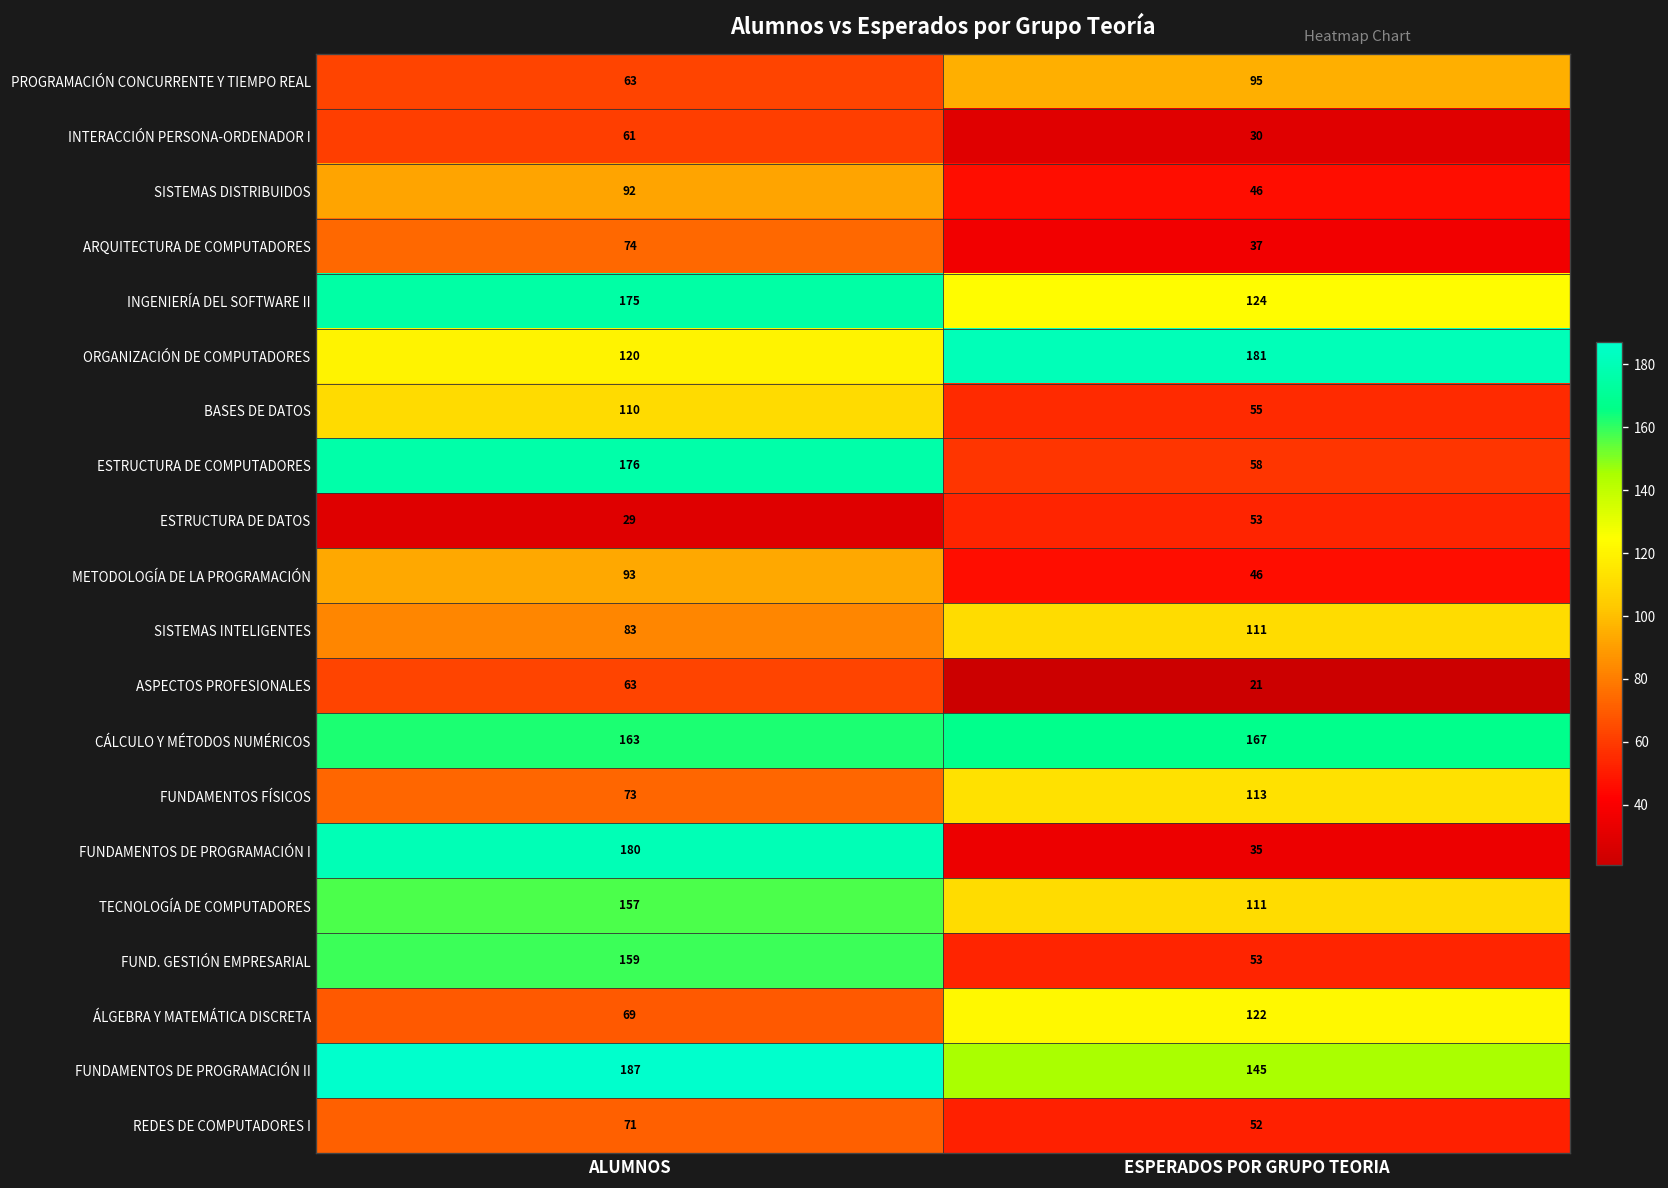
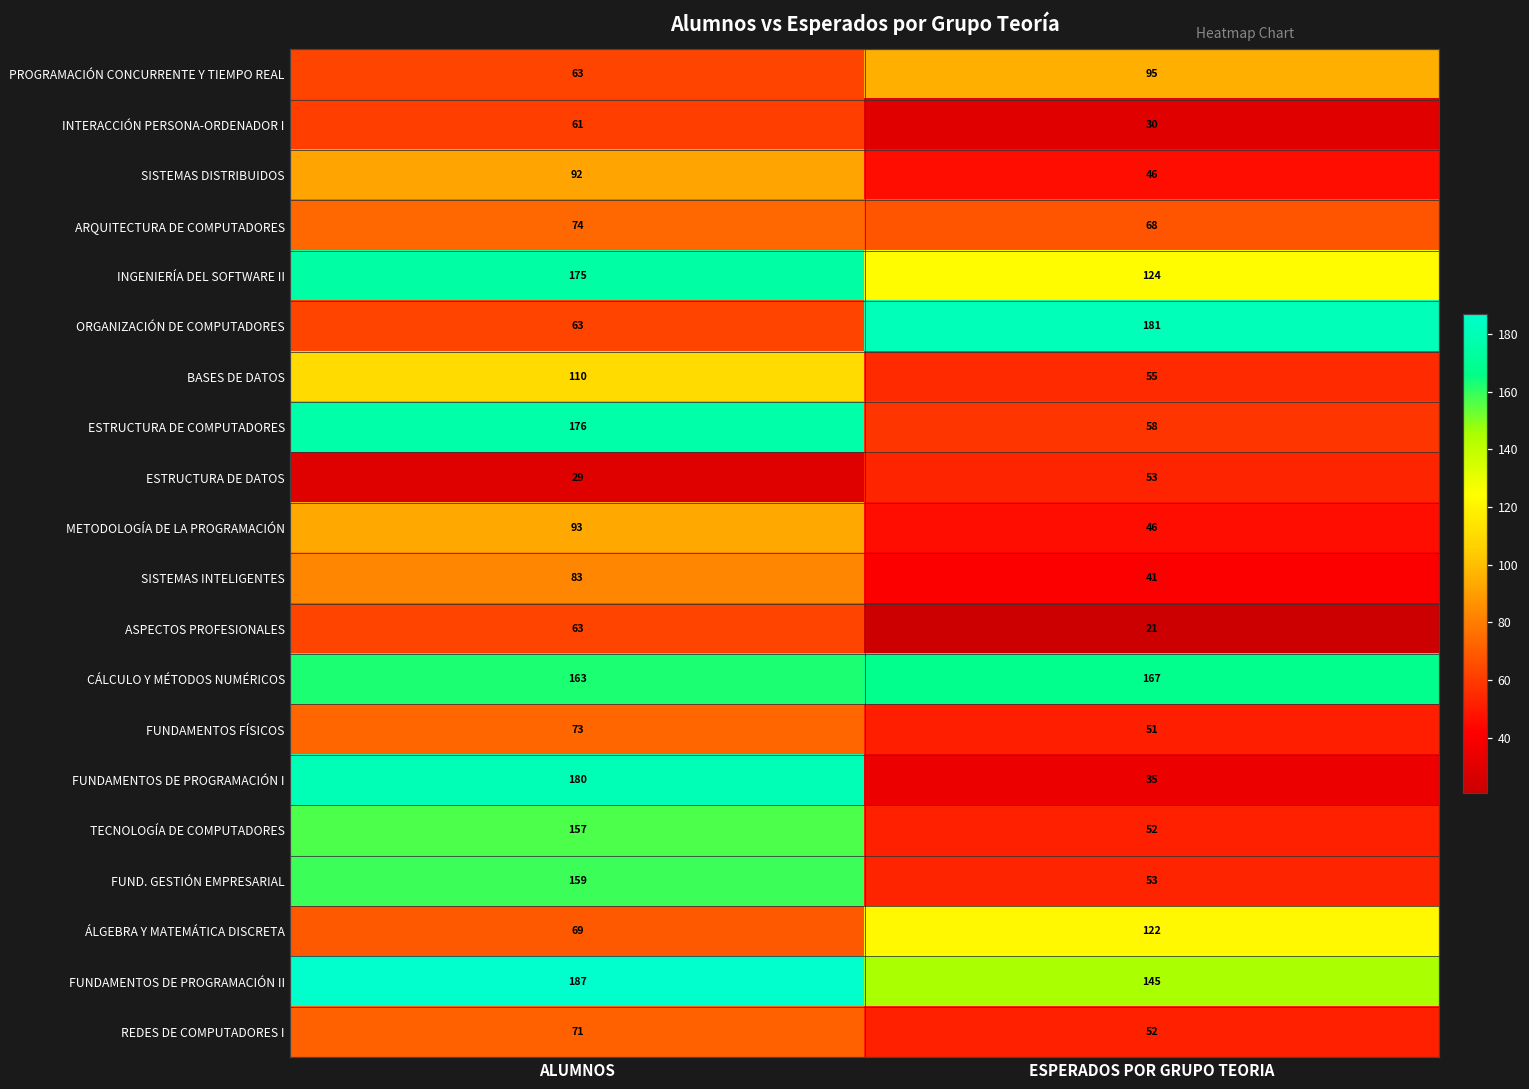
ARQUITECTURA DE COMPUTADORES, ESPERADOS POR GRUPO TEORIA: 37 -> 68
ORGANIZACIÓN DE COMPUTADORES, ALUMNOS: 120 -> 63
SISTEMAS INTELIGENTES, ESPERADOS POR GRUPO TEORIA: 111 -> 41
FUNDAMENTOS FÍSICOS, ESPERADOS POR GRUPO TEORIA: 113 -> 51
TECNOLOGÍA DE COMPUTADORES, ESPERADOS POR GRUPO TEORIA: 111 -> 52
